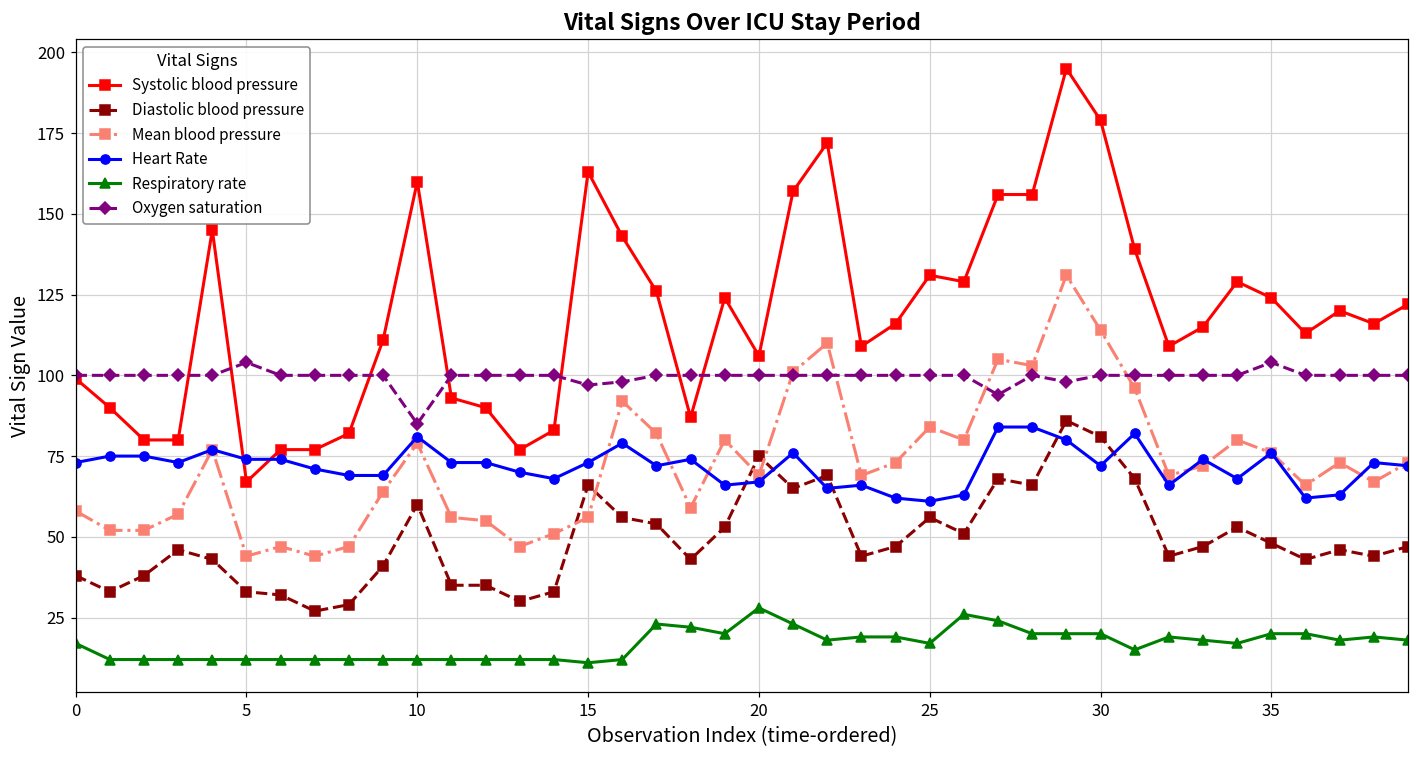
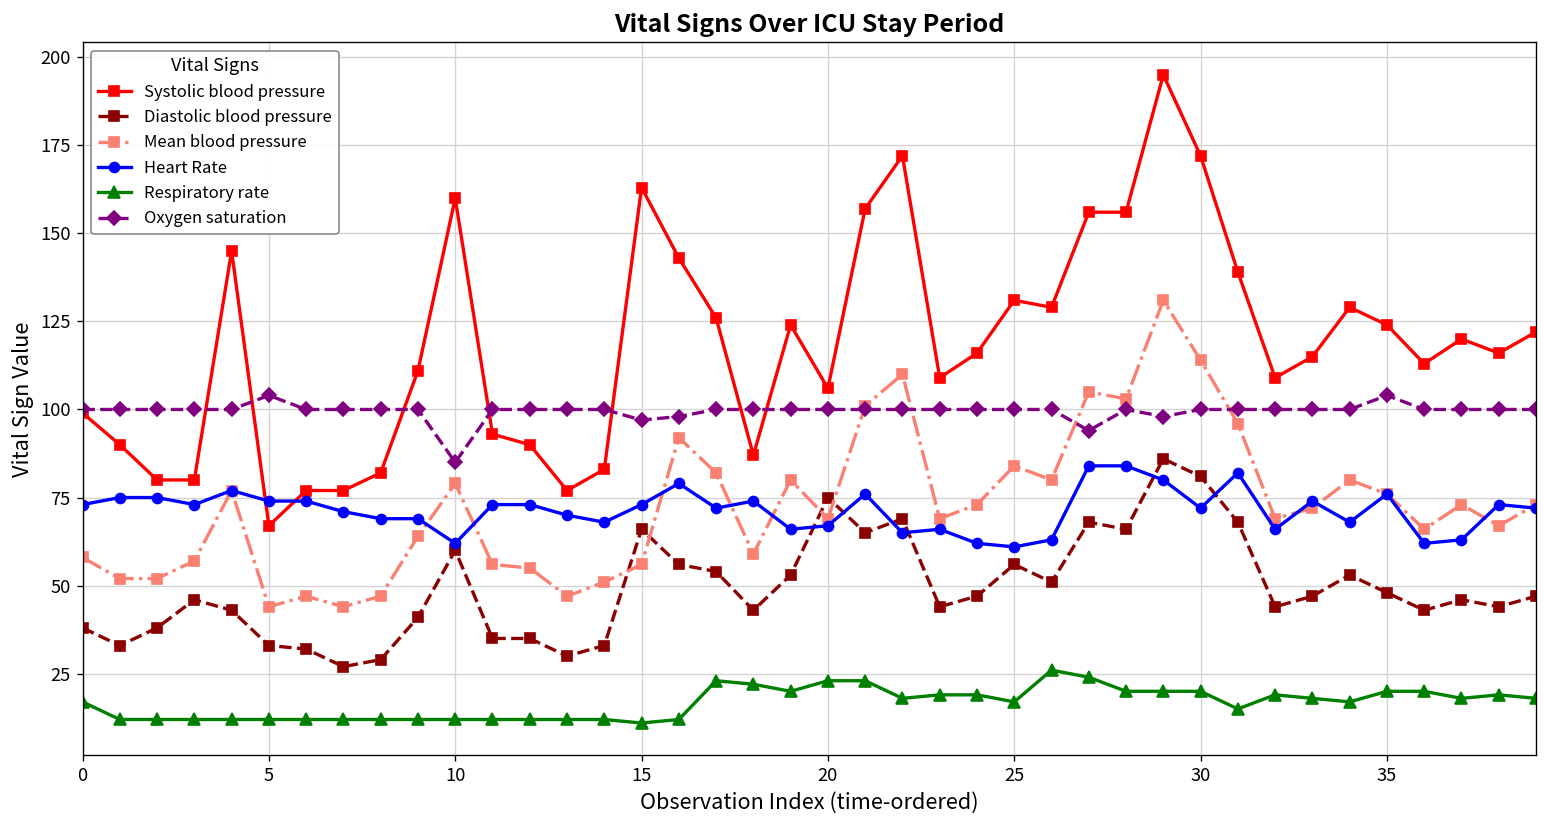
Heart Rate, 10: 81 -> 62
Respiratory rate, 20: 28 -> 23
Systolic blood pressure, 30: 179 -> 172
